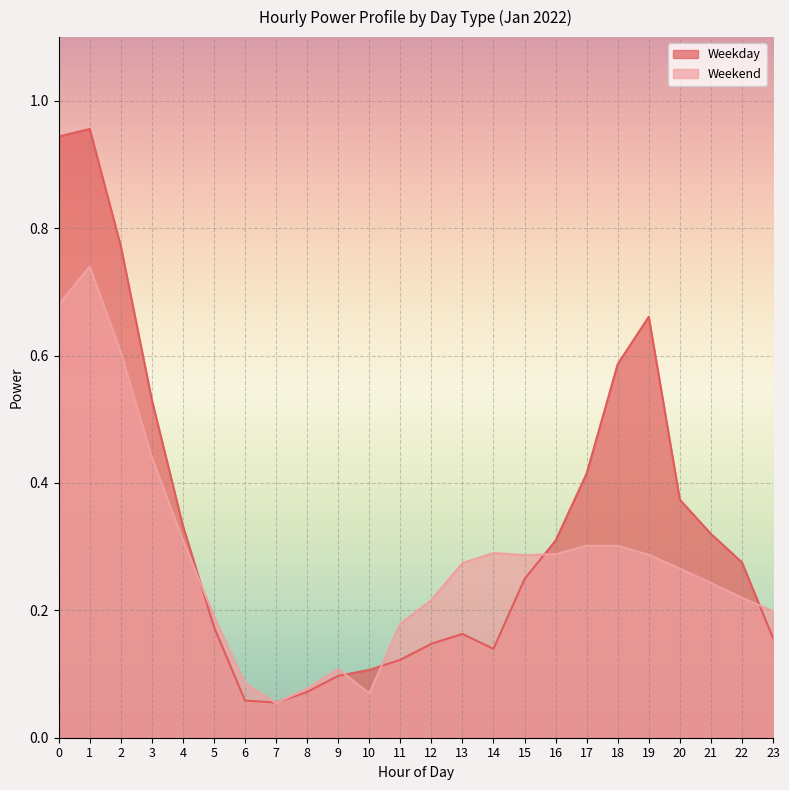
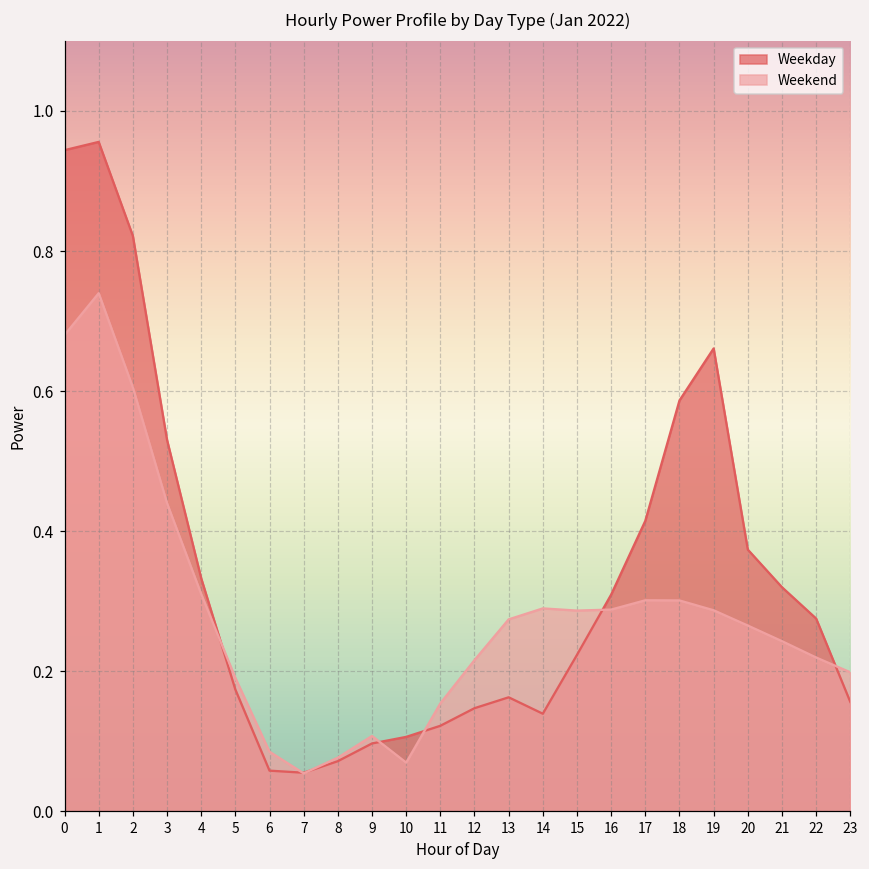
Weekday, 2: 0.77 -> 0.82
Weekend, 11: 0.18 -> 0.15
Weekday, 15: 0.25 -> 0.22
